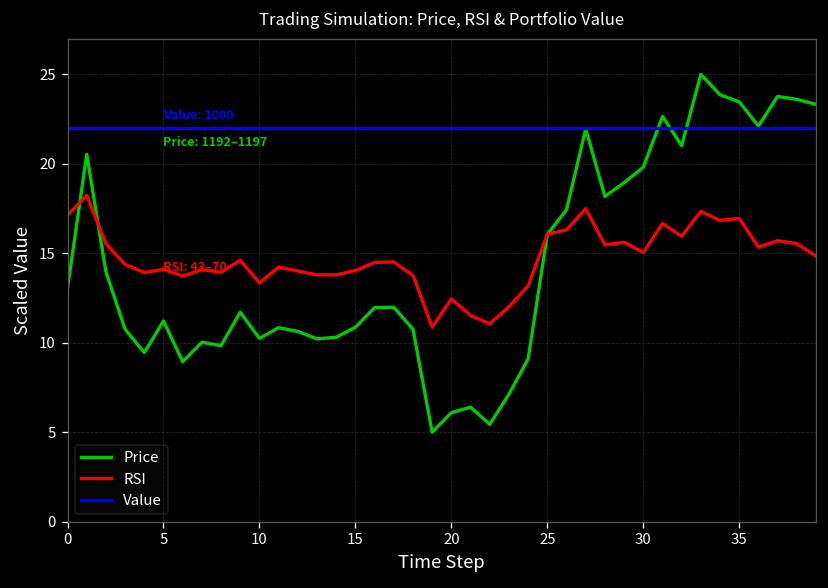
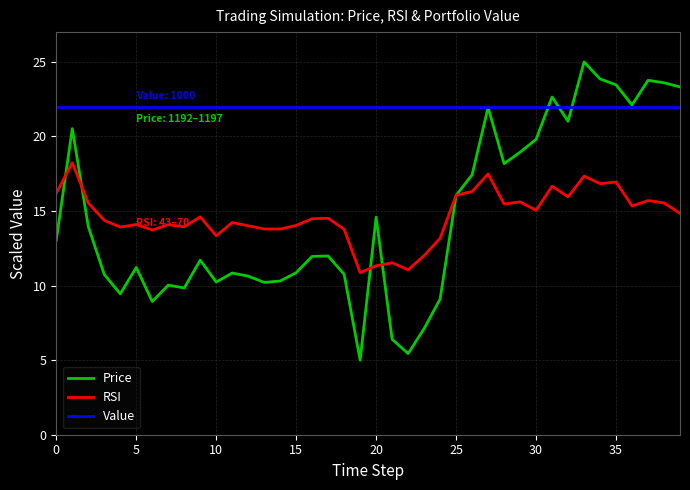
RSI, 0: 17.1 -> 16.2
Price, 20: 6.1 -> 14.6
RSI, 20: 12.5 -> 11.3
